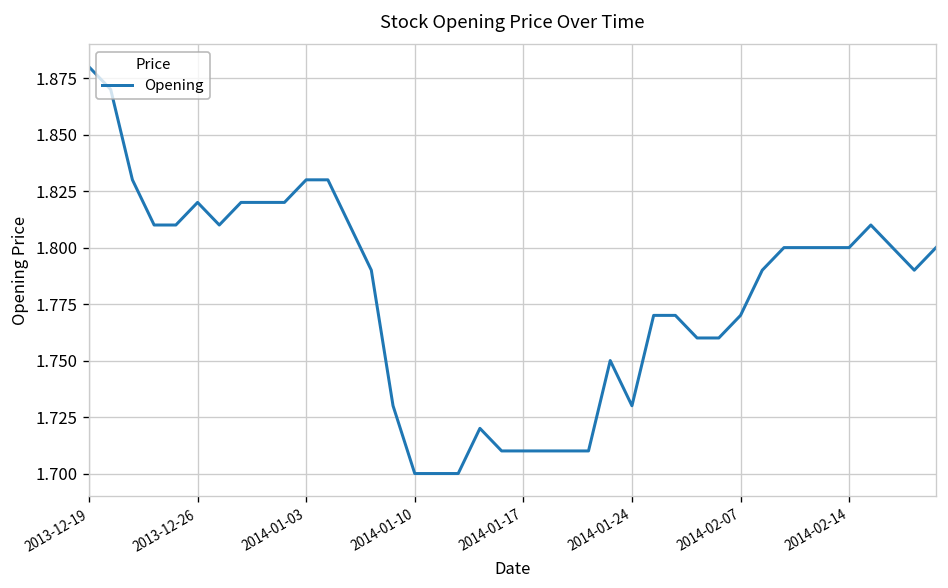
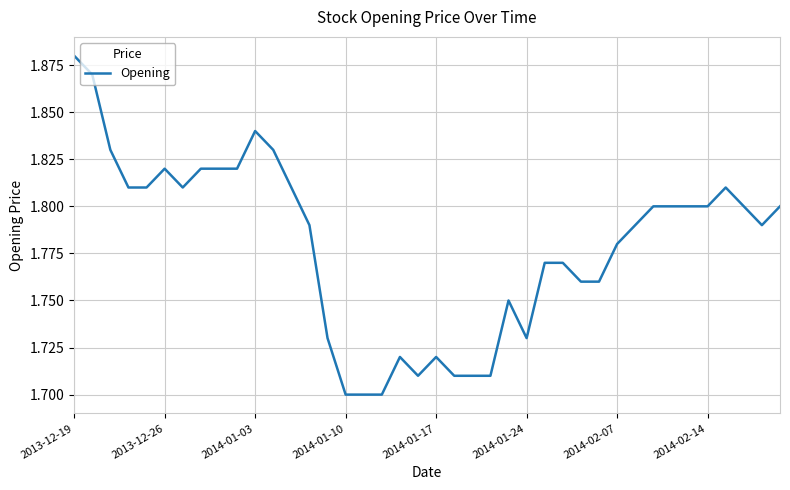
2014-01-03: 1.83 -> 1.84
2014-01-17: 1.71 -> 1.72
2014-02-07: 1.77 -> 1.78
